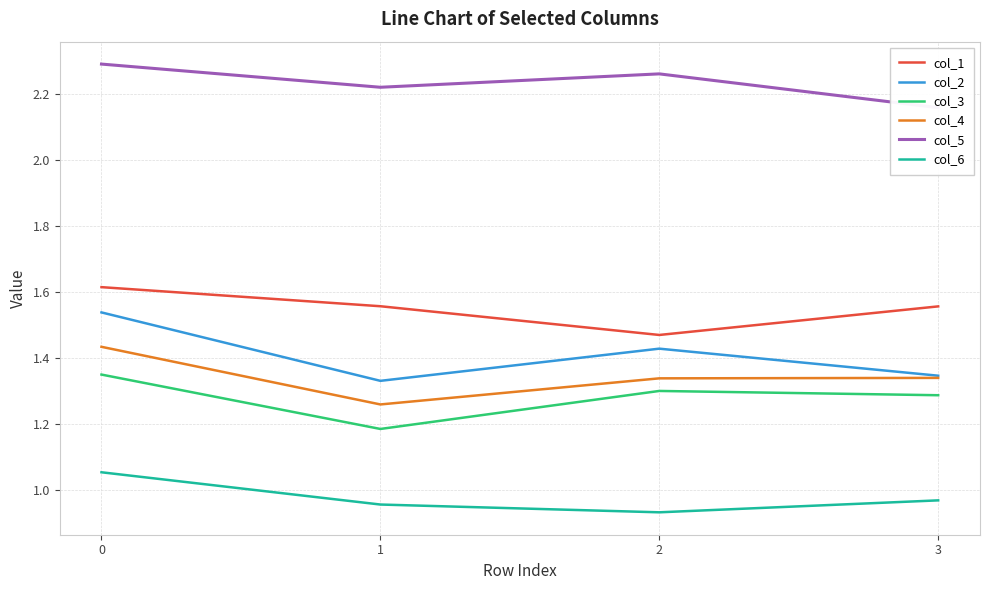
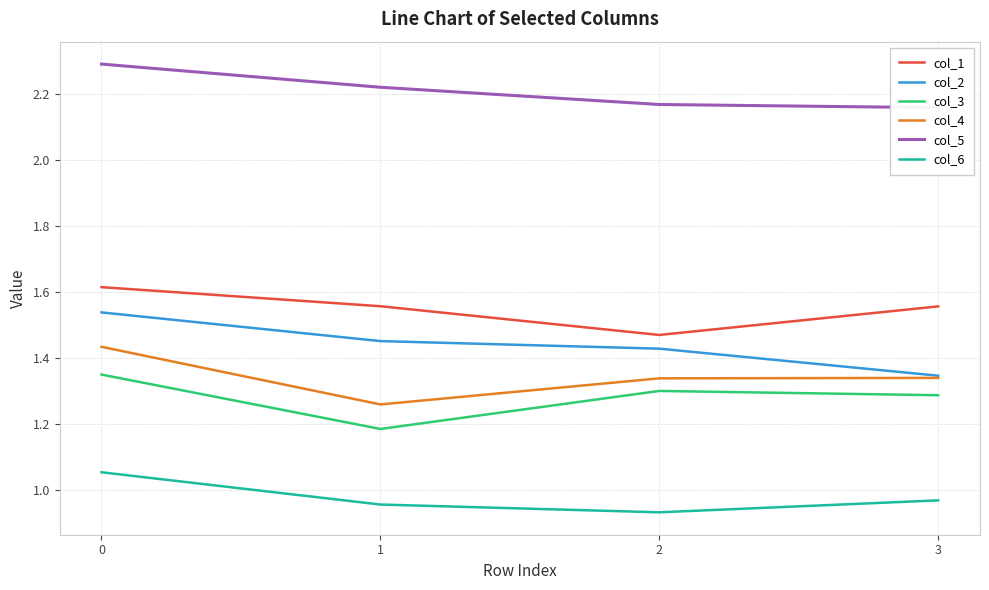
col_2, 1: 1.33 -> 1.45
col_5, 2: 2.26 -> 2.17
